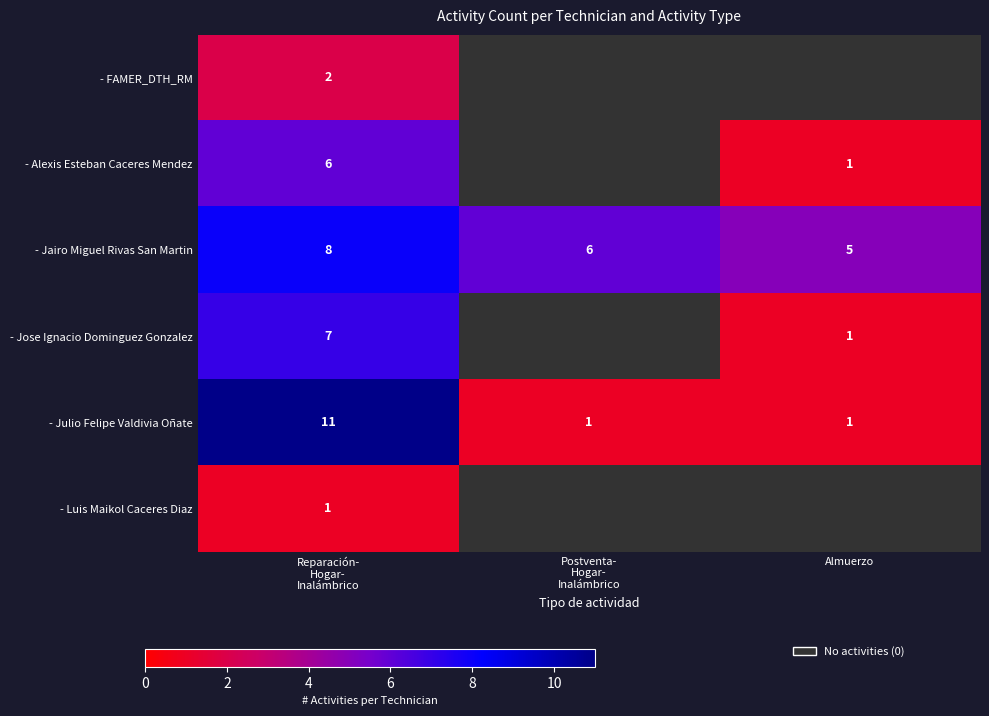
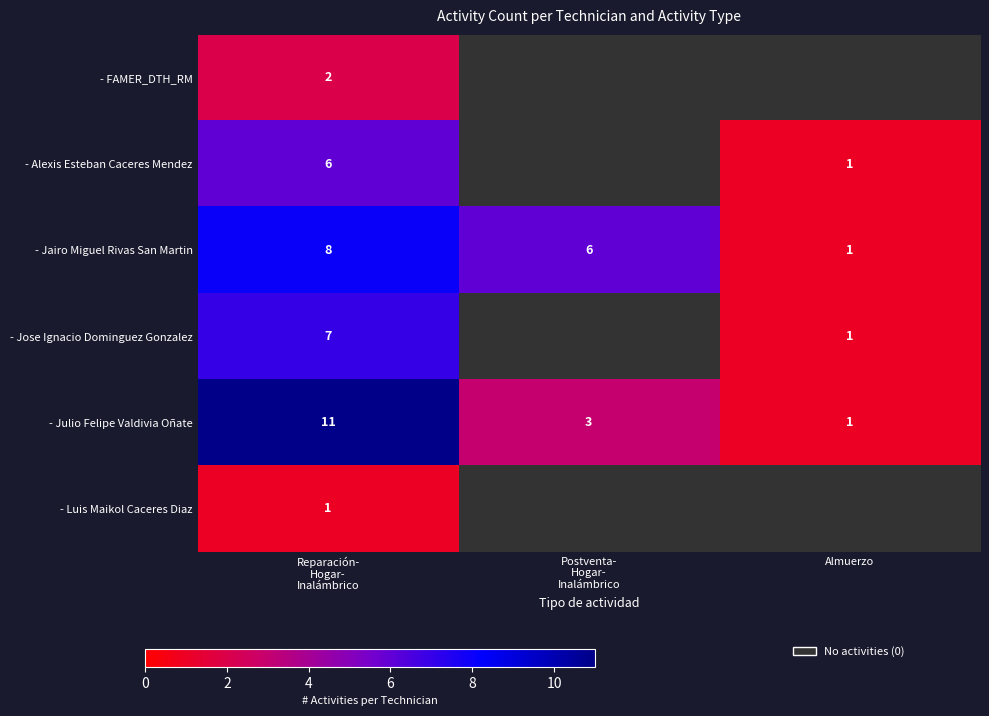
- Jairo Miguel Rivas San Martin, Almuerzo: 5 -> 1
- Julio Felipe Valdivia Oñate, Postventa- Hogar- Inalámbrico: 1 -> 3
